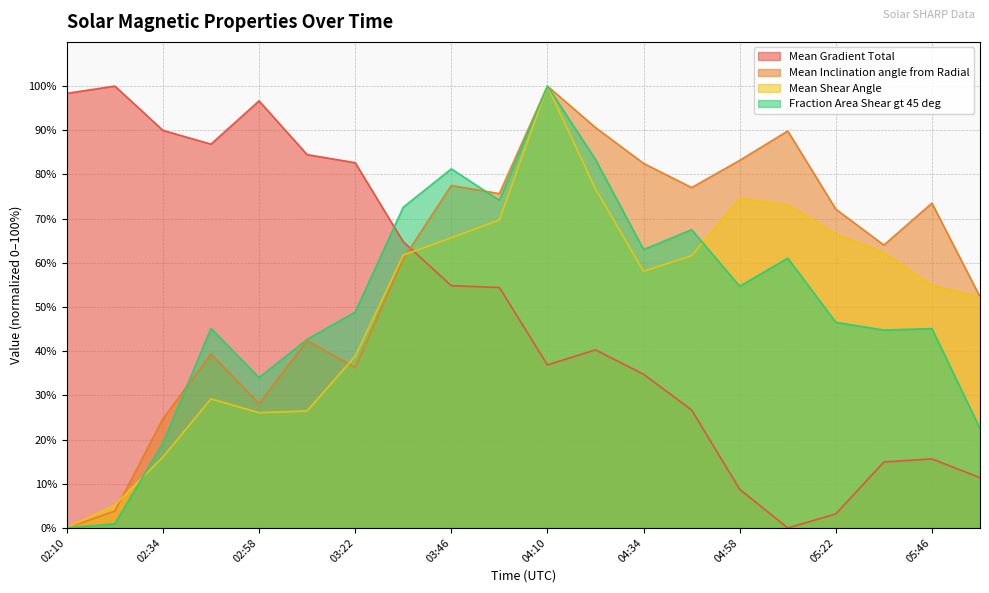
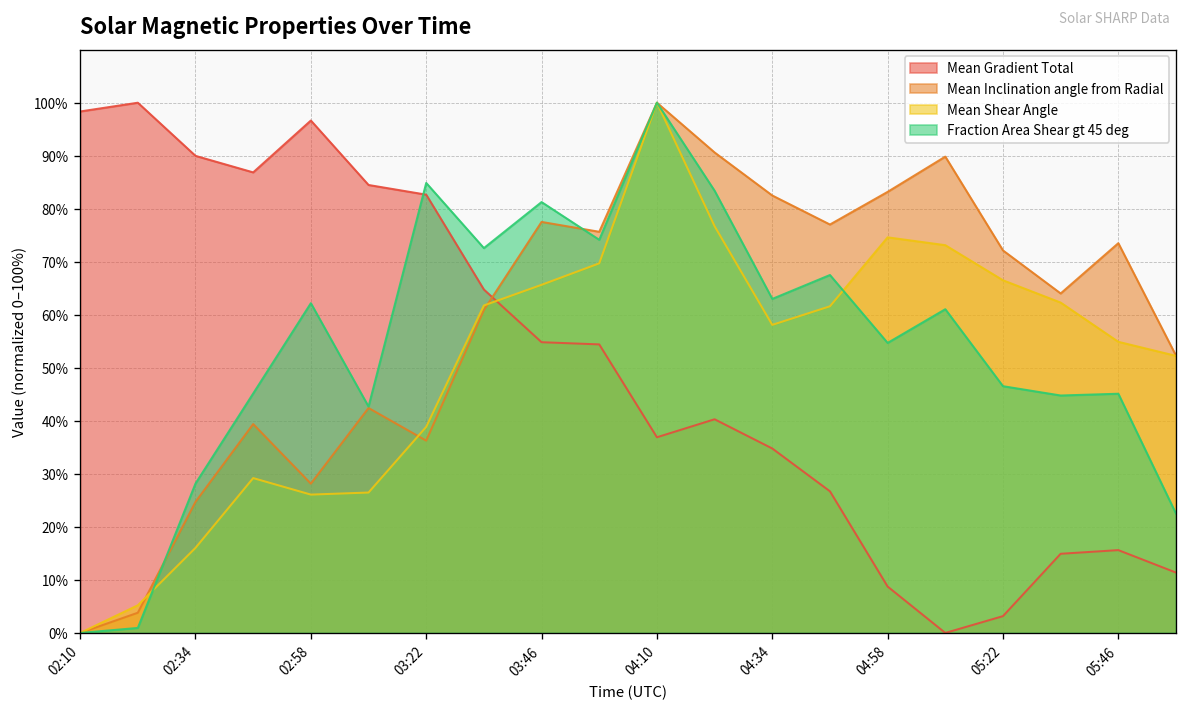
Fraction Area Shear gt 45 deg, 02:34: 19% -> 28%
Fraction Area Shear gt 45 deg, 02:58: 34% -> 62%
Fraction Area Shear gt 45 deg, 03:22: 49% -> 85%
